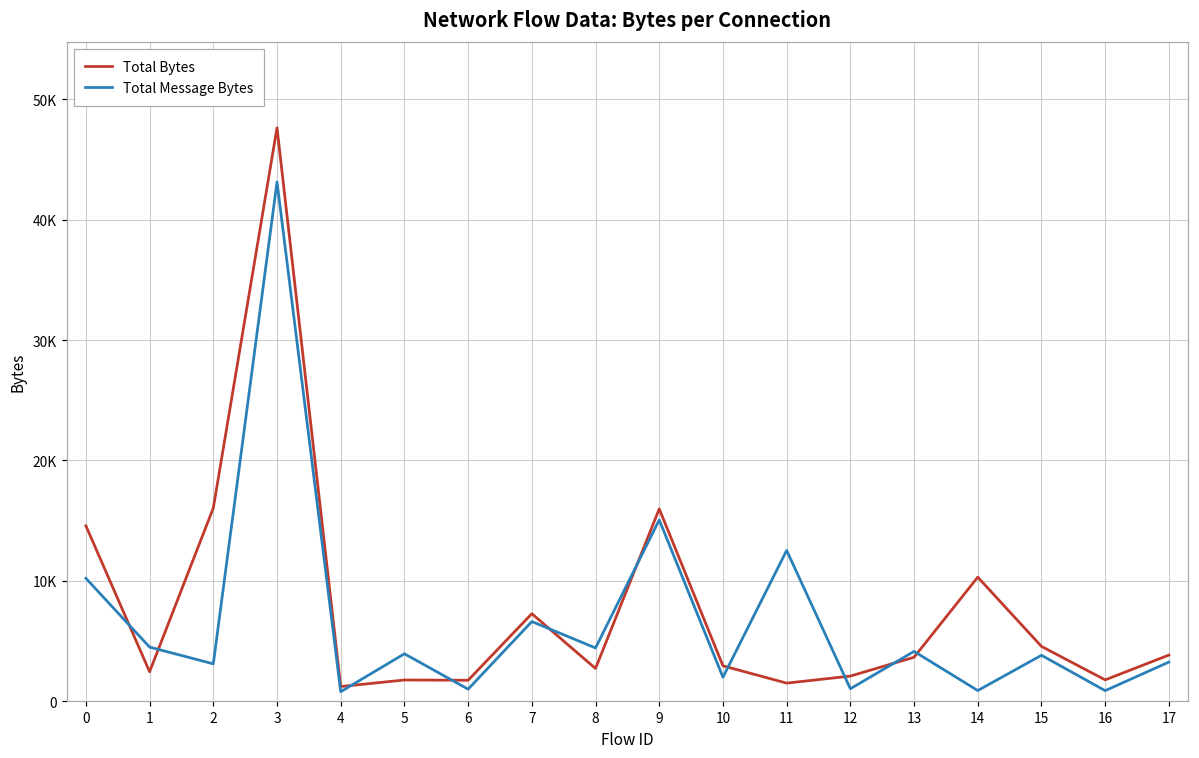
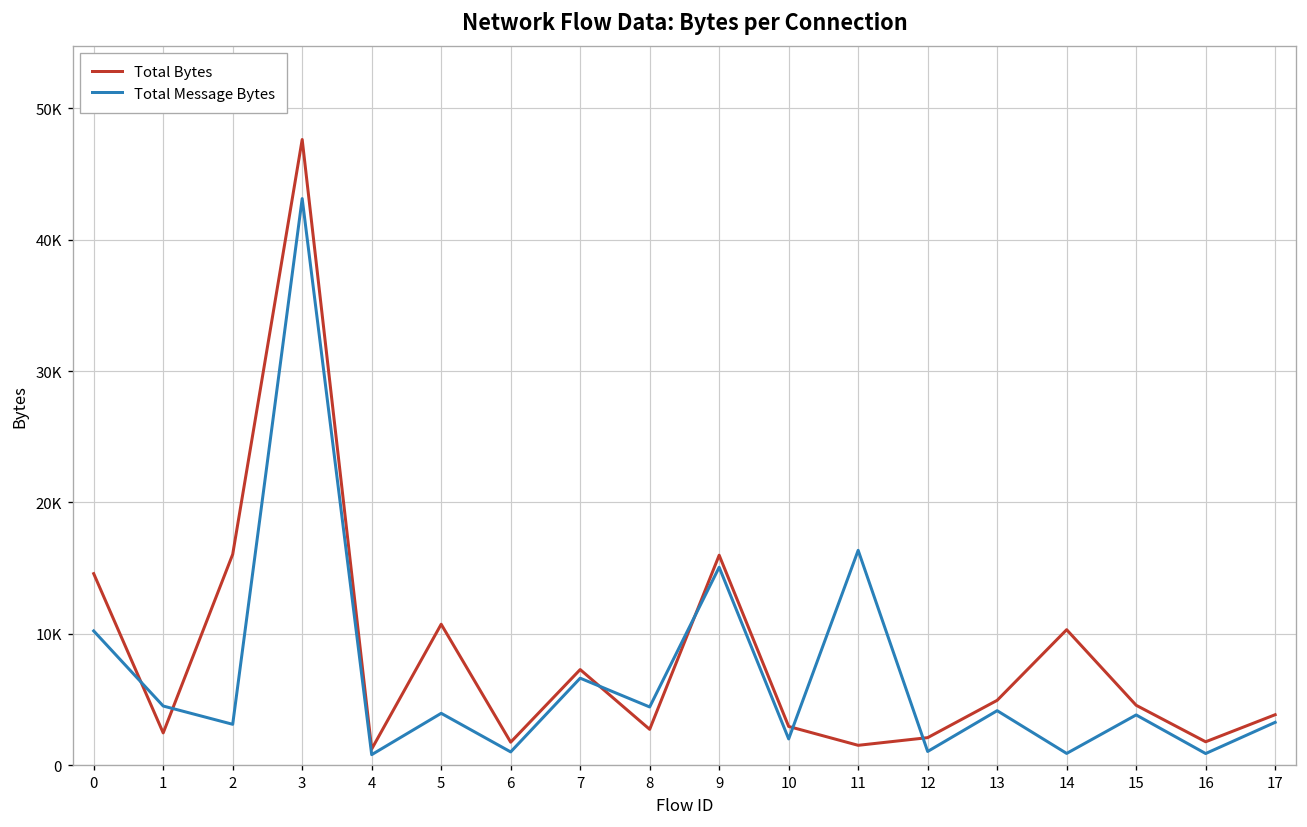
Total Bytes, 5: 1800 -> 10700
Total Message Bytes, 11: 12500 -> 16400
Total Bytes, 13: 3700 -> 4900
